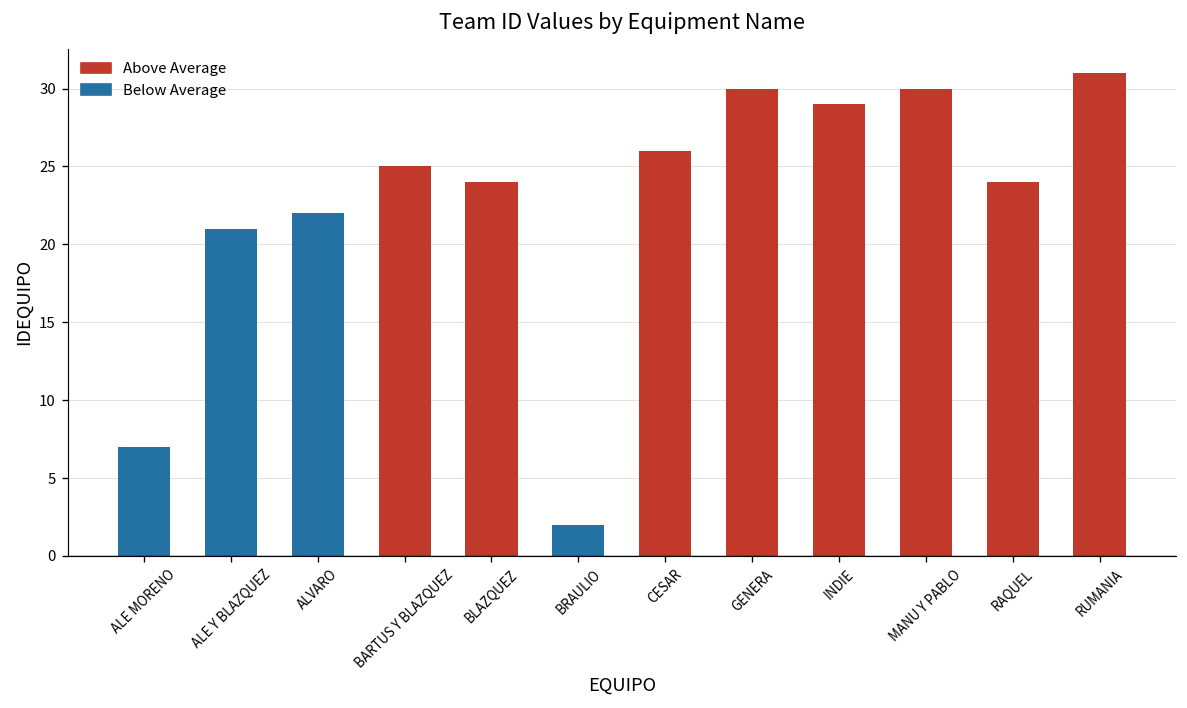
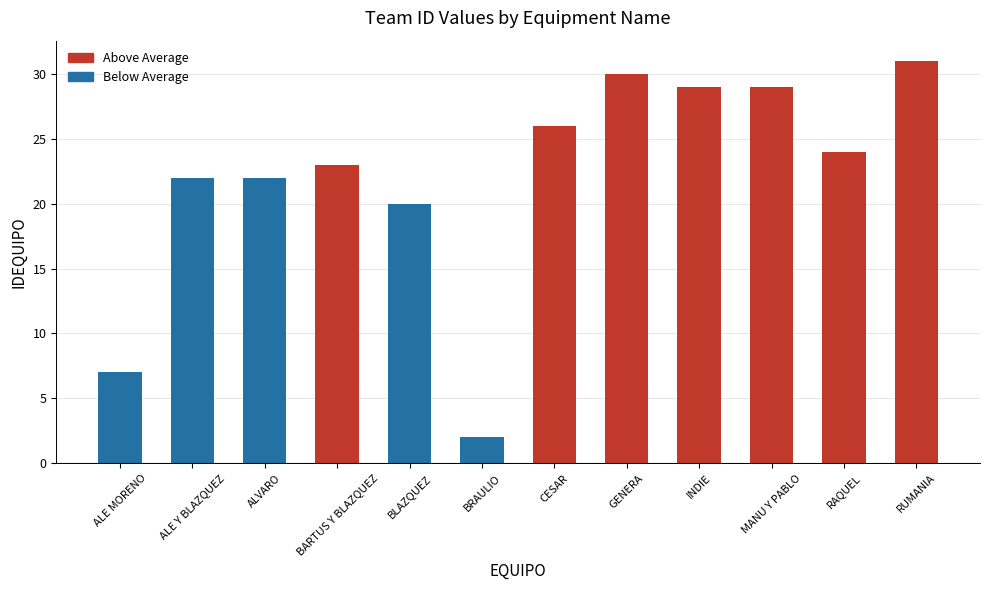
ALE Y BLAZQUEZ: 21 -> 22
BARTUS Y BLAZQUEZ: 25 -> 23
BLAZQUEZ: 24 -> 20
MANU Y PABLO: 30 -> 29
